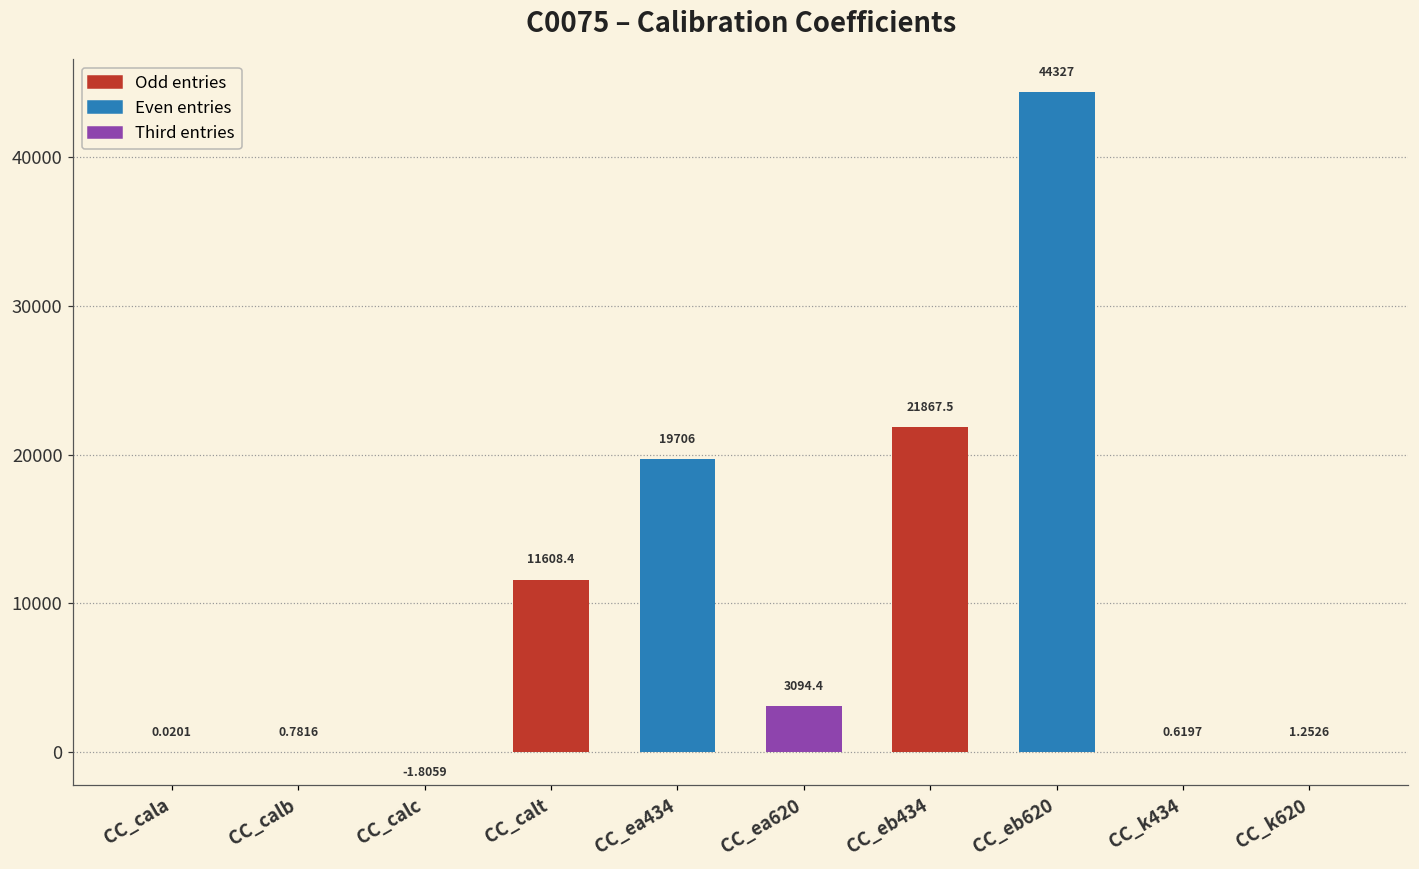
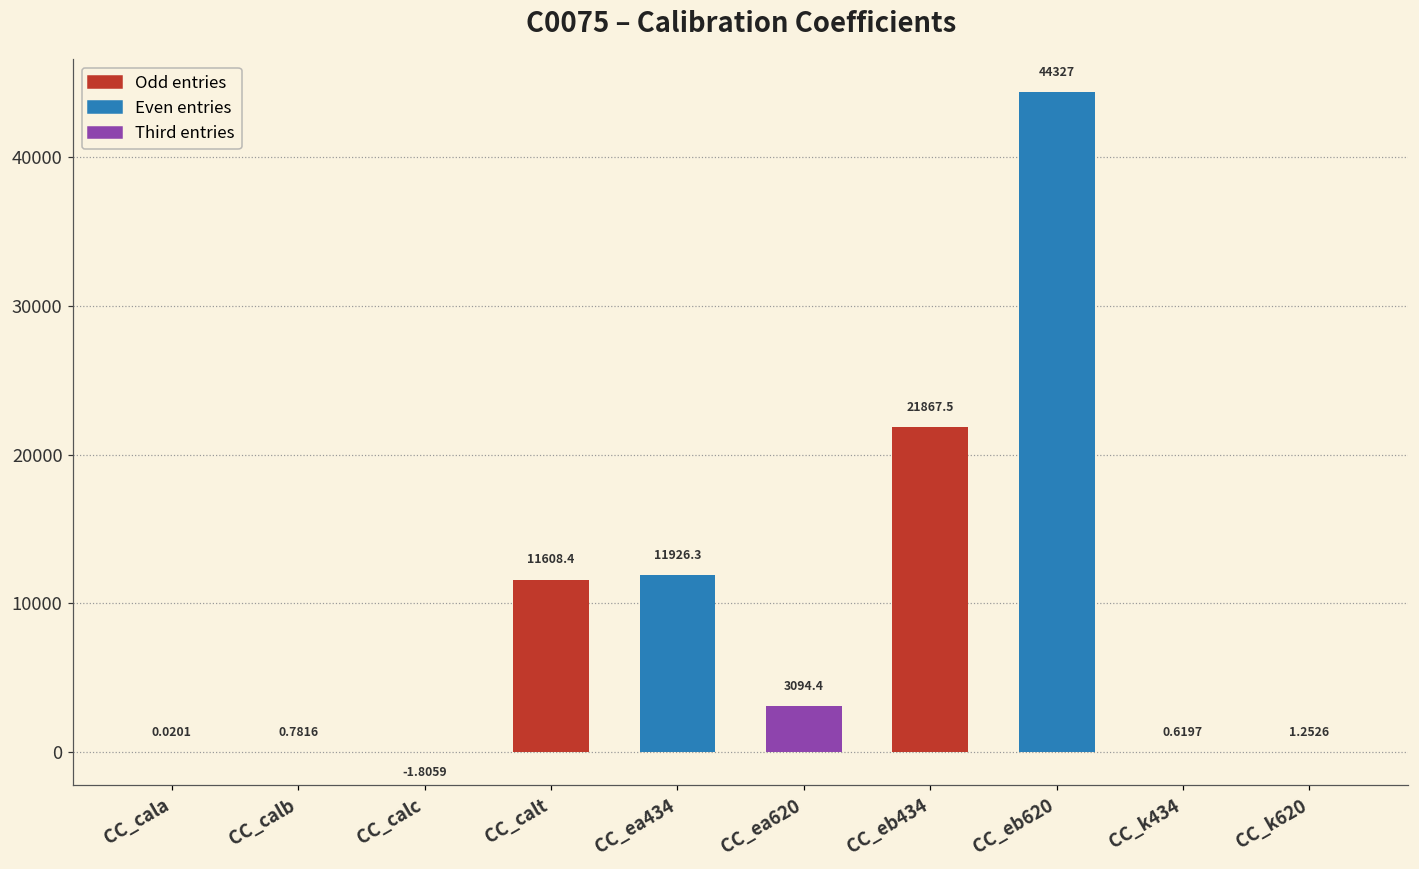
CC_ea434: 19706 -> 11926.3
